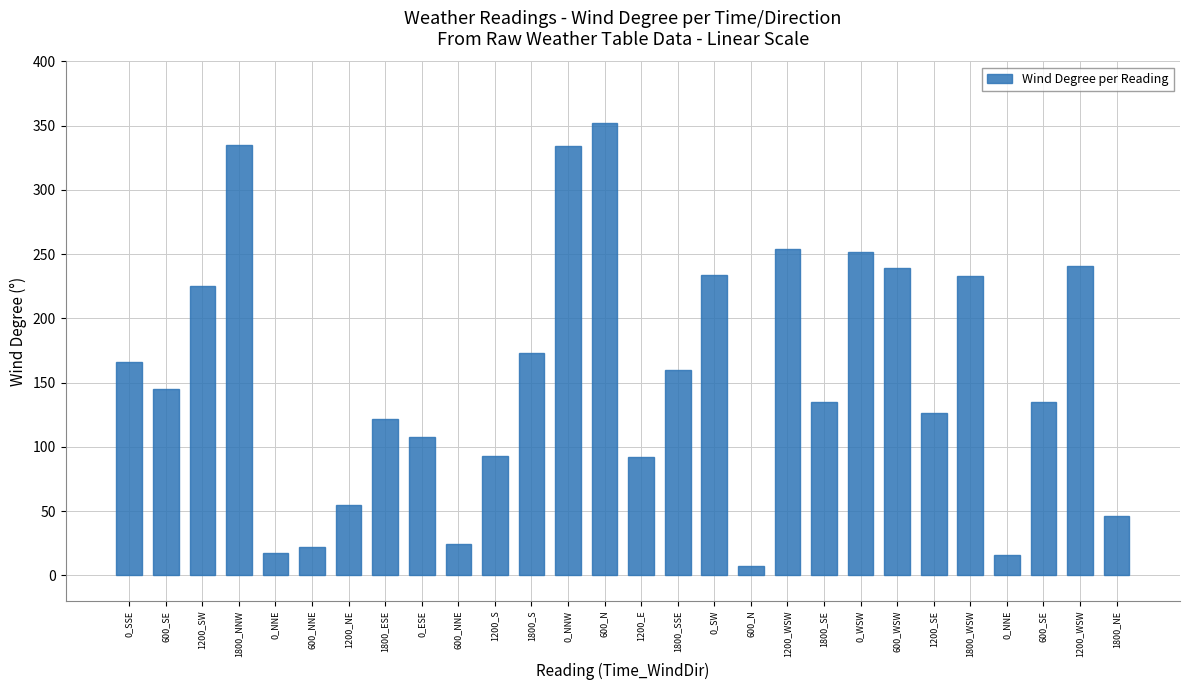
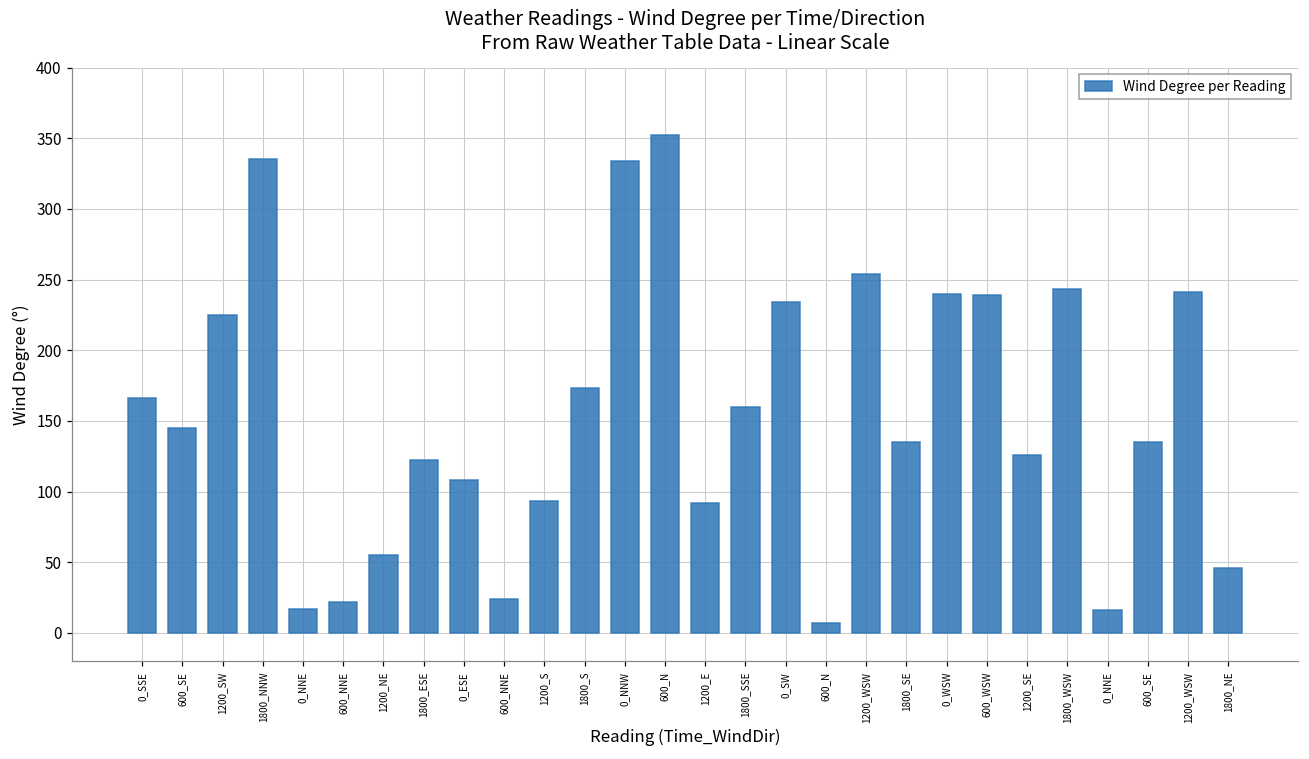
0_WSW: 252 -> 240
1800_WSW: 233 -> 243
